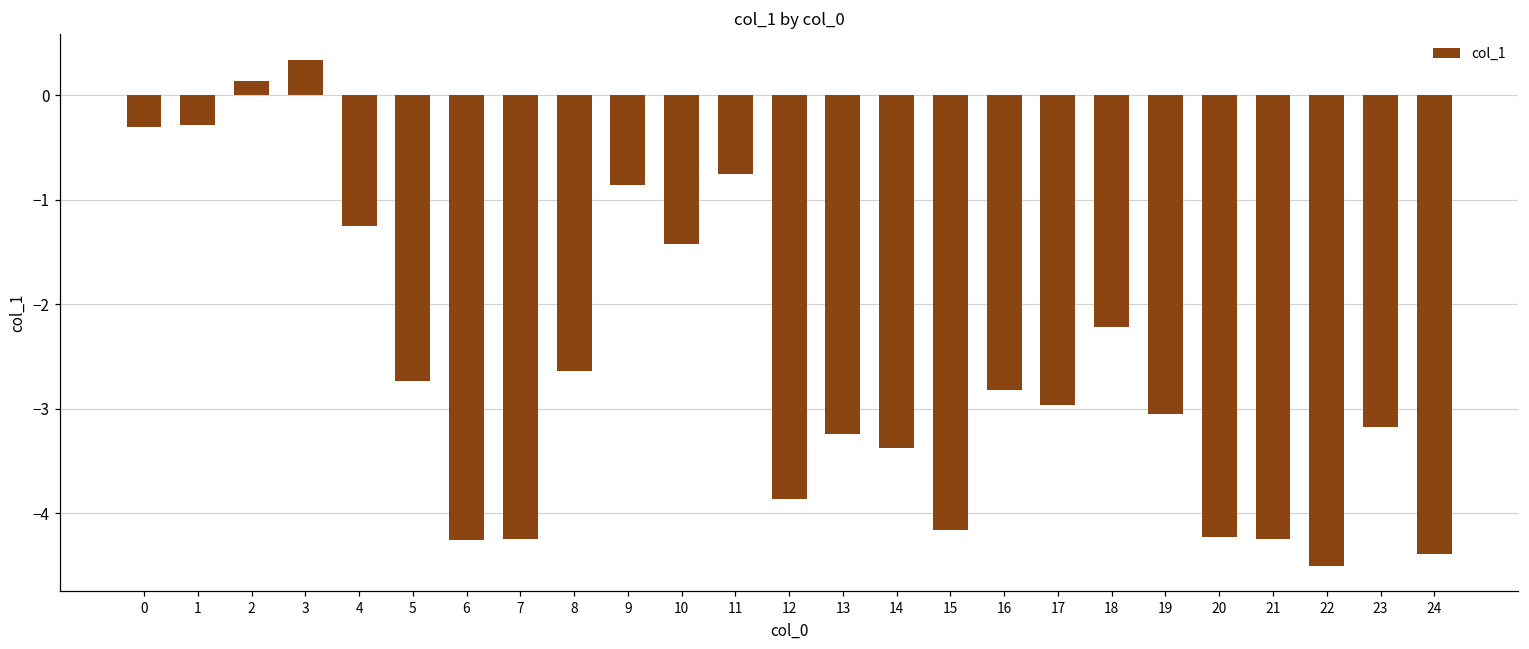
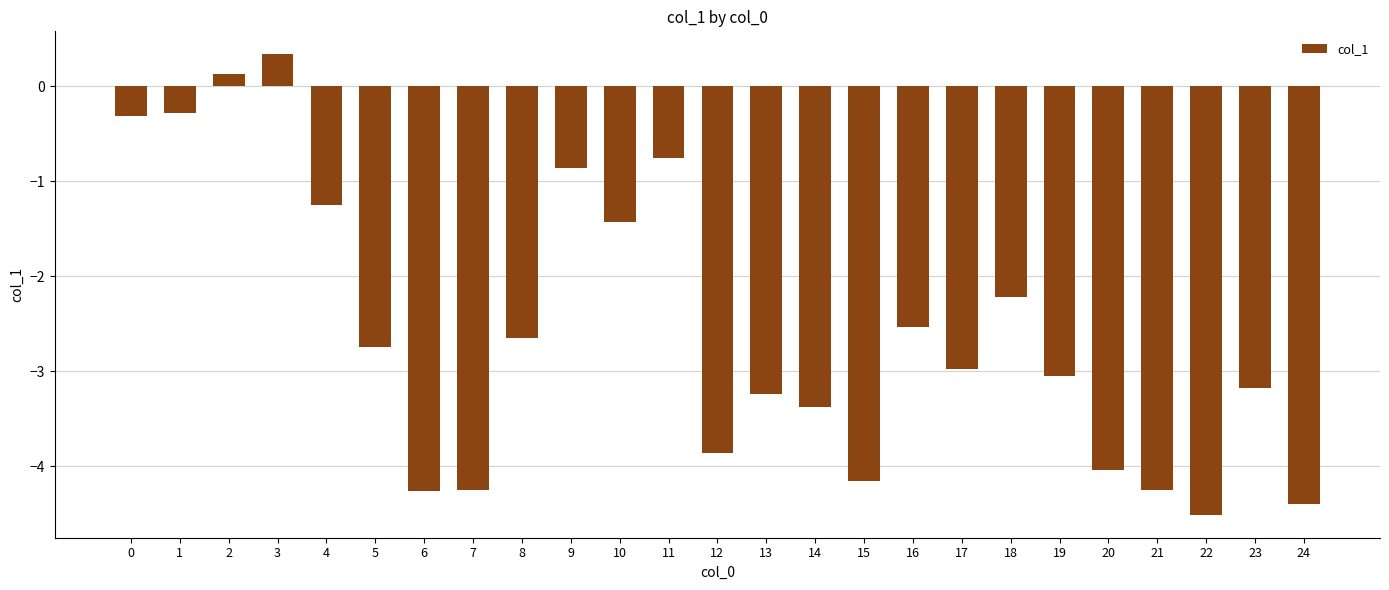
16: -2.8 -> -2.5
20: -4.2 -> -4.0
